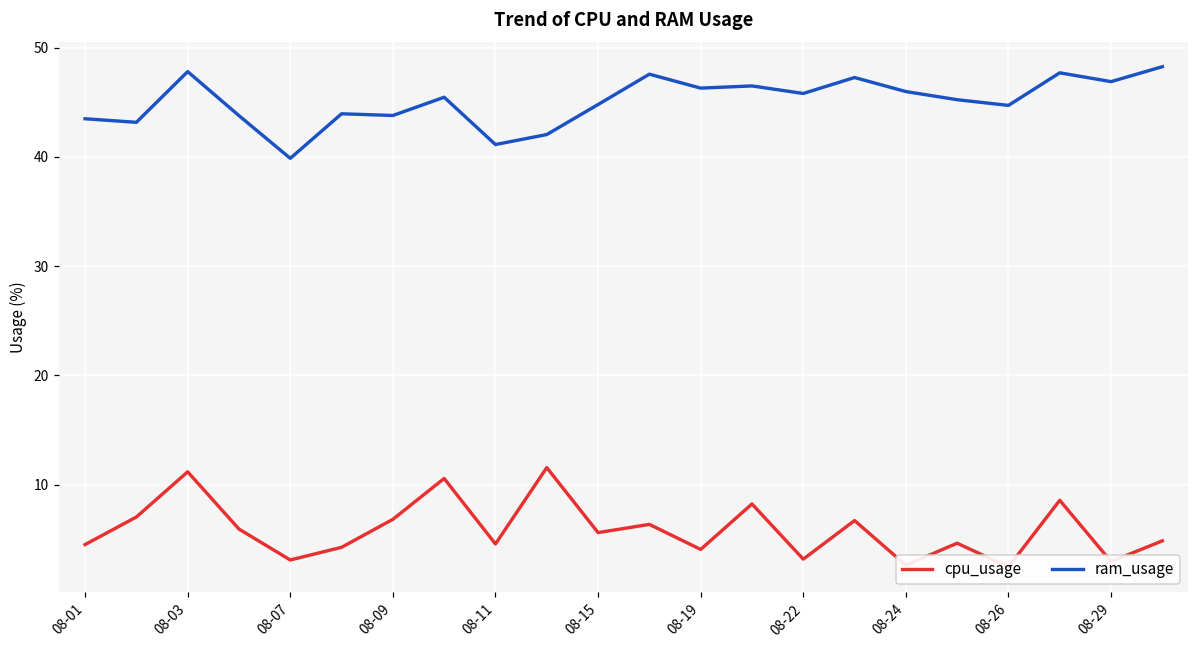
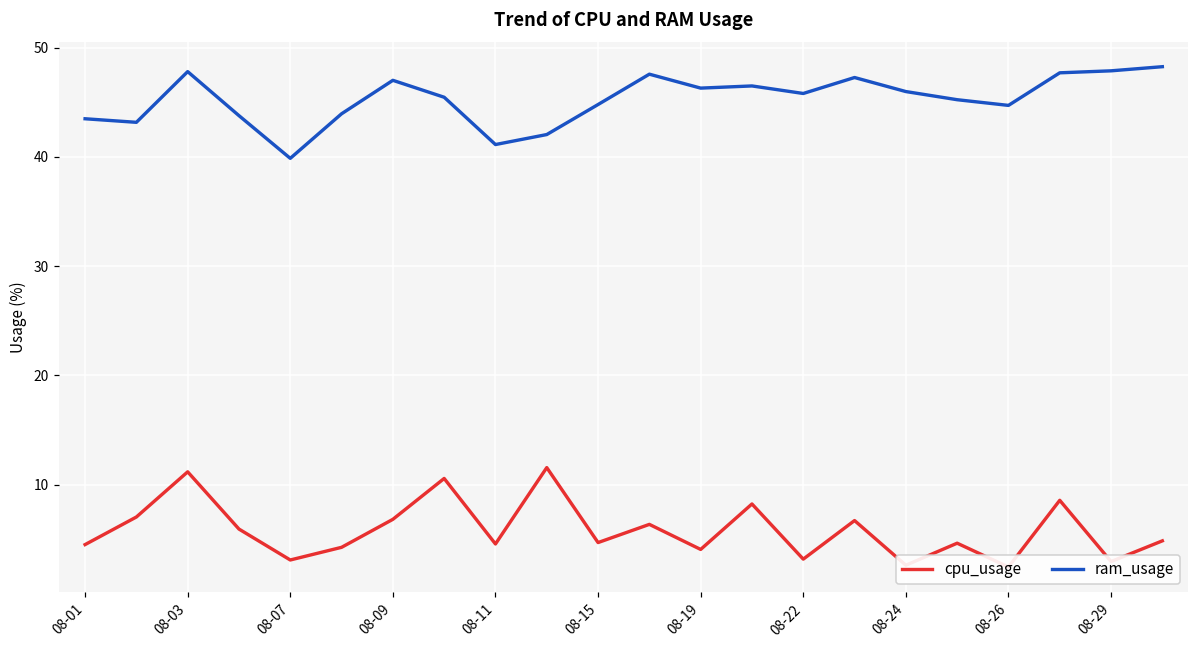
ram_usage, 08-09: 44 -> 47
cpu_usage, 08-15: 6 -> 5
ram_usage, 08-29: 47 -> 48
